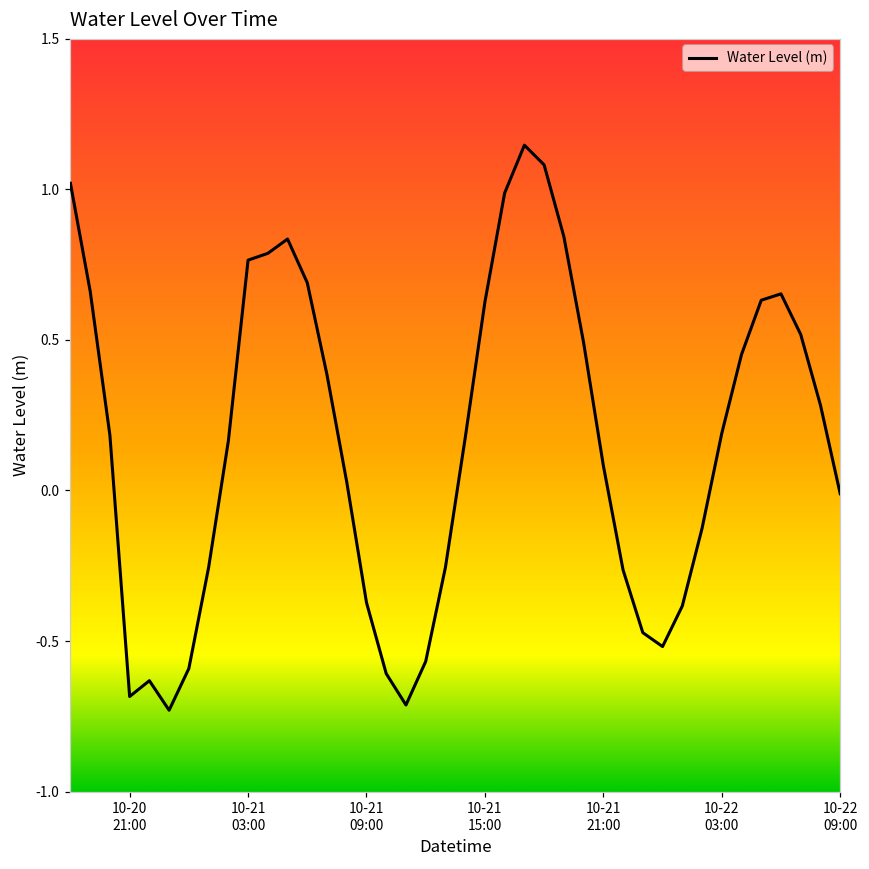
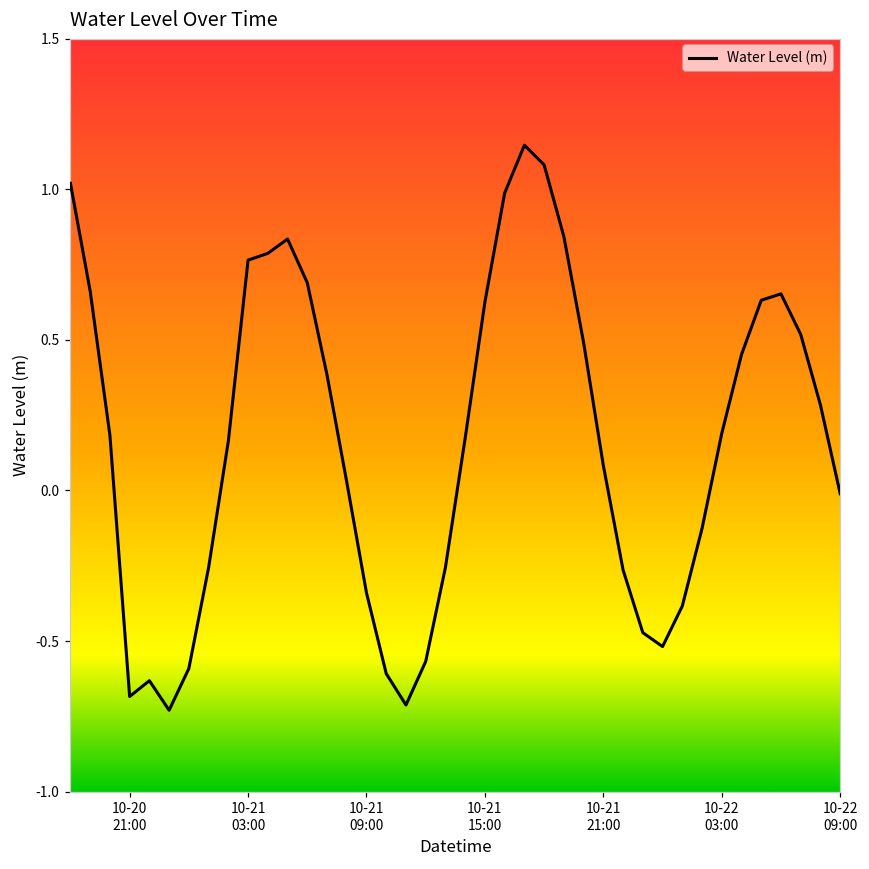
10-21 09:00: -0.37 -> -0.34
